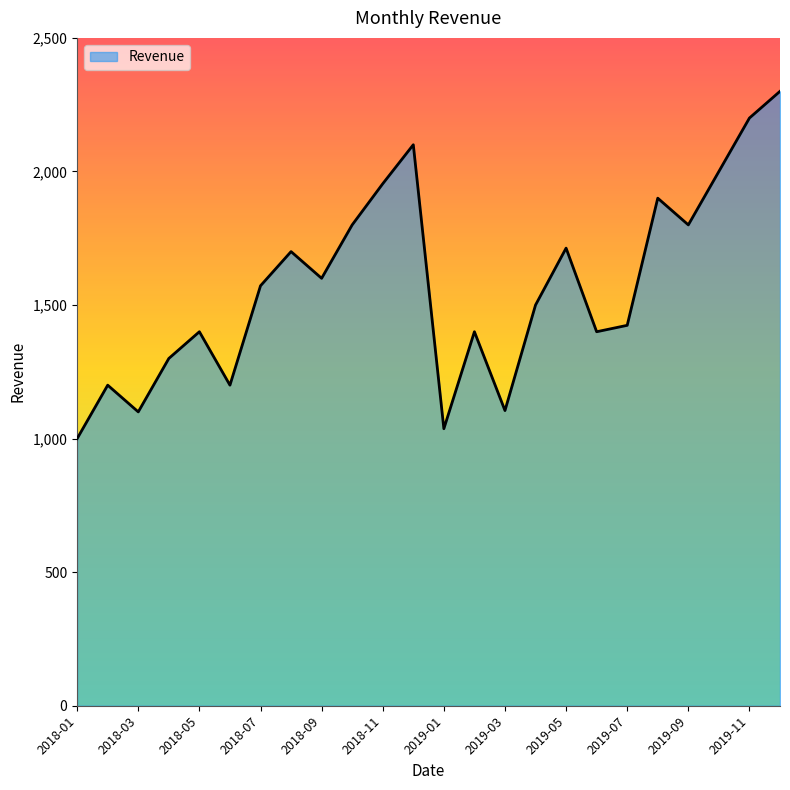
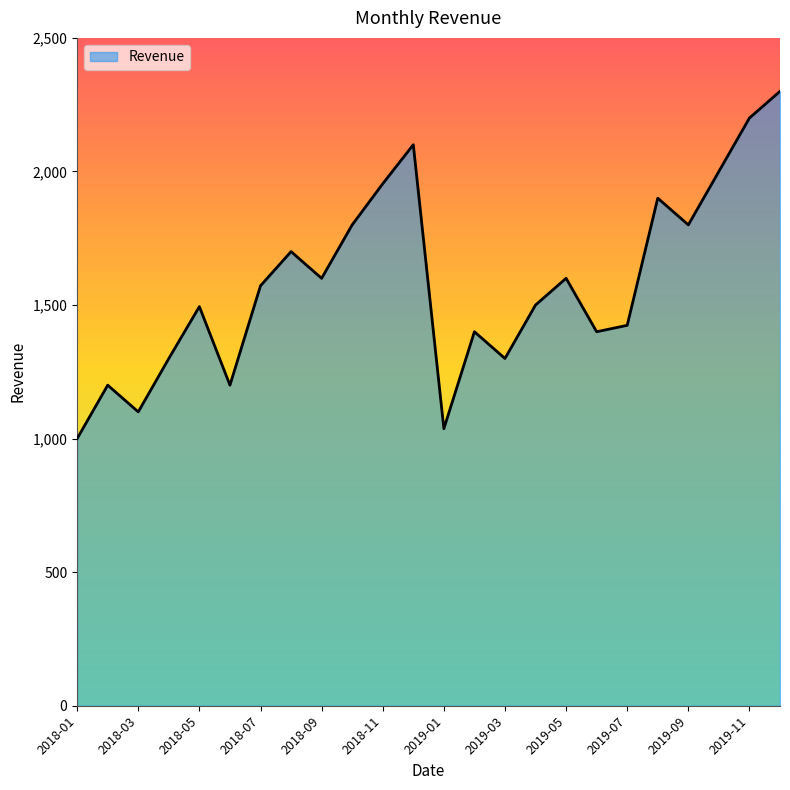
2018-05: 1,400 -> 1,490
2019-03: 1,110 -> 1,300
2019-05: 1,710 -> 1,600
